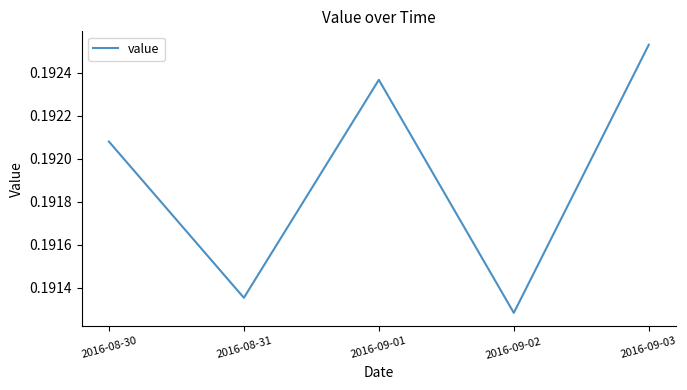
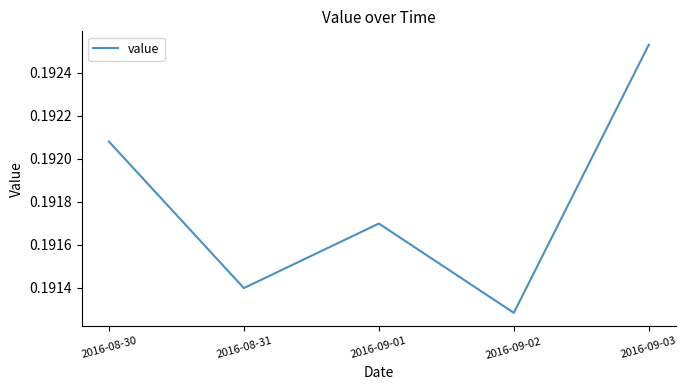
2016-08-31: 0.19135 -> 0.19140
2016-09-01: 0.19237 -> 0.19170
